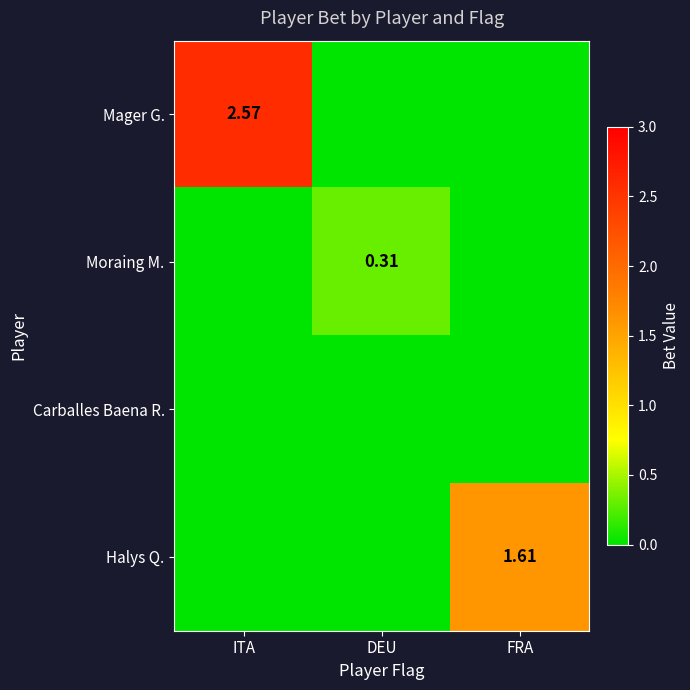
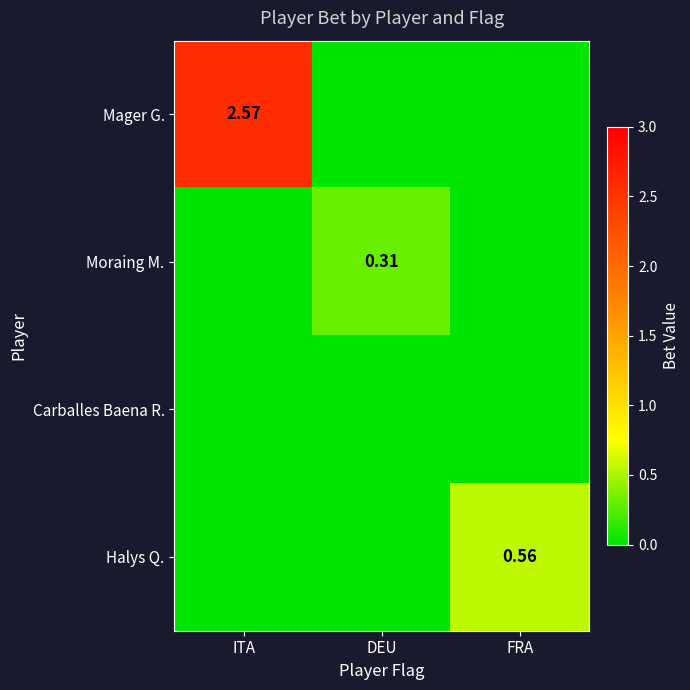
Halys Q., FRA: 1.61 -> 0.56
